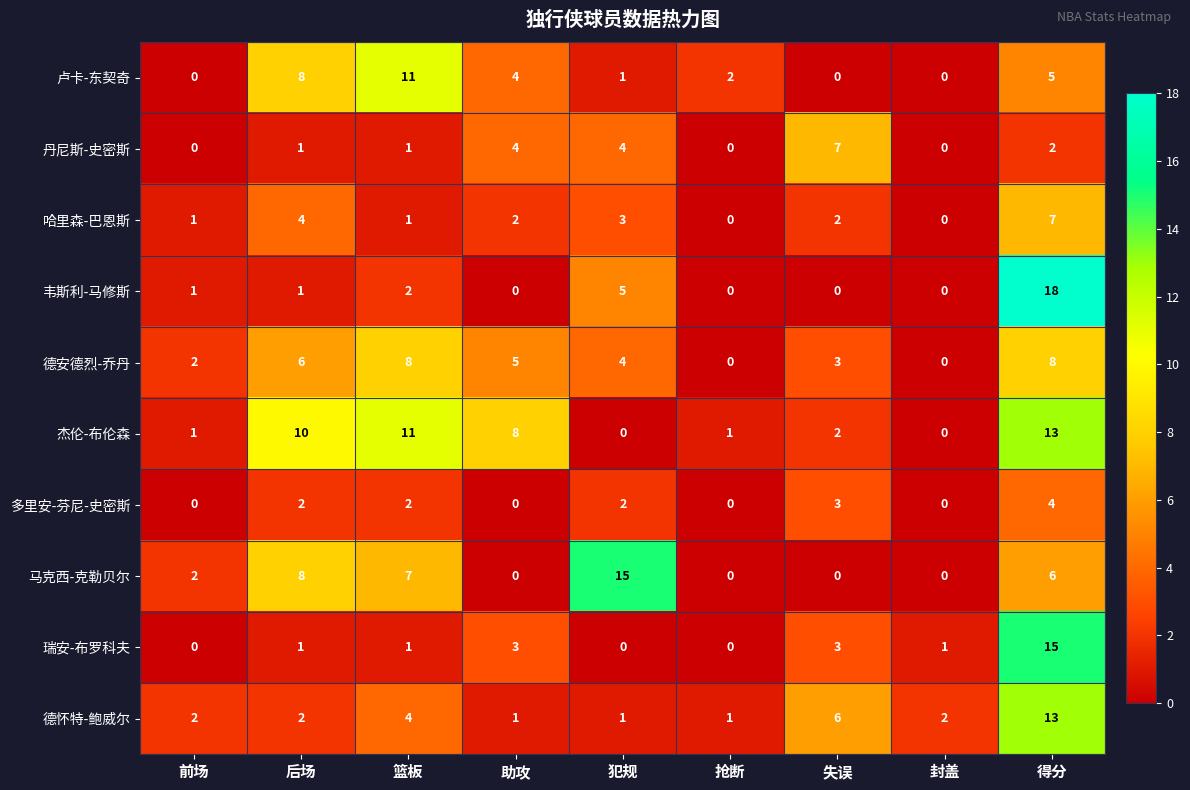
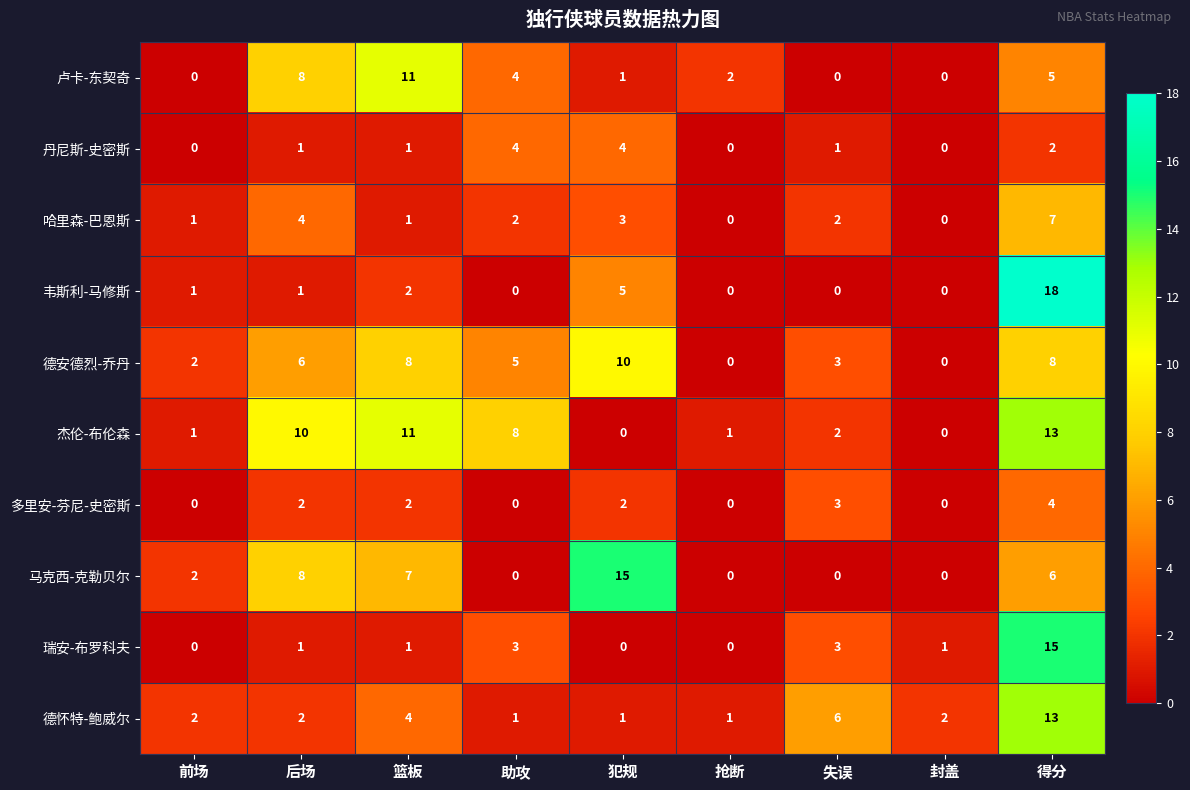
丹尼斯-史密斯, 失误: 7 -> 1
德安德烈-乔丹, 犯规: 4 -> 10
